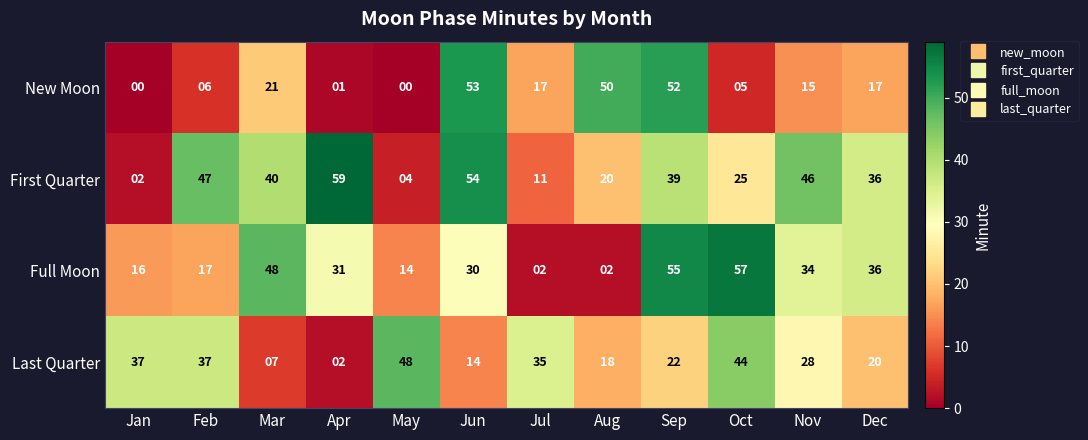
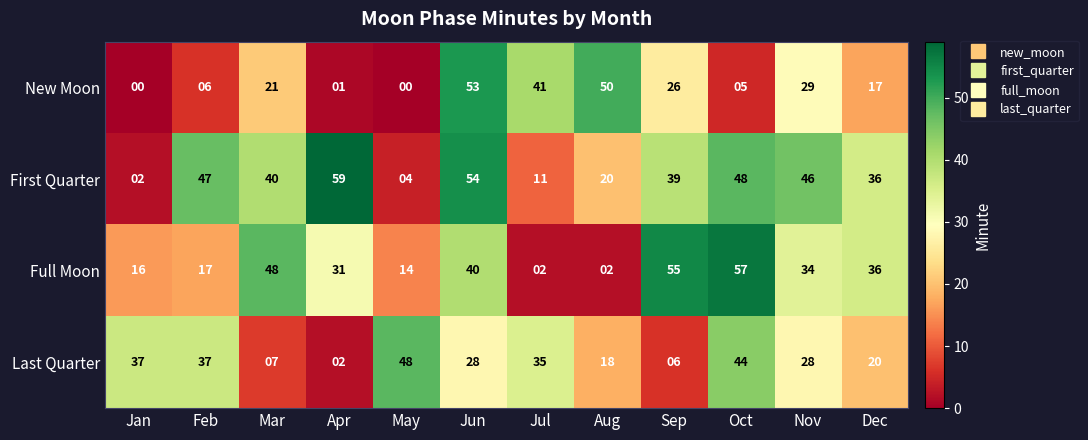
New Moon, Jul: 17 -> 41
New Moon, Sep: 52 -> 26
New Moon, Nov: 15 -> 29
First Quarter, Oct: 25 -> 48
Full Moon, Jun: 30 -> 40
Last Quarter, Jun: 14 -> 28
Last Quarter, Sep: 22 -> 06
